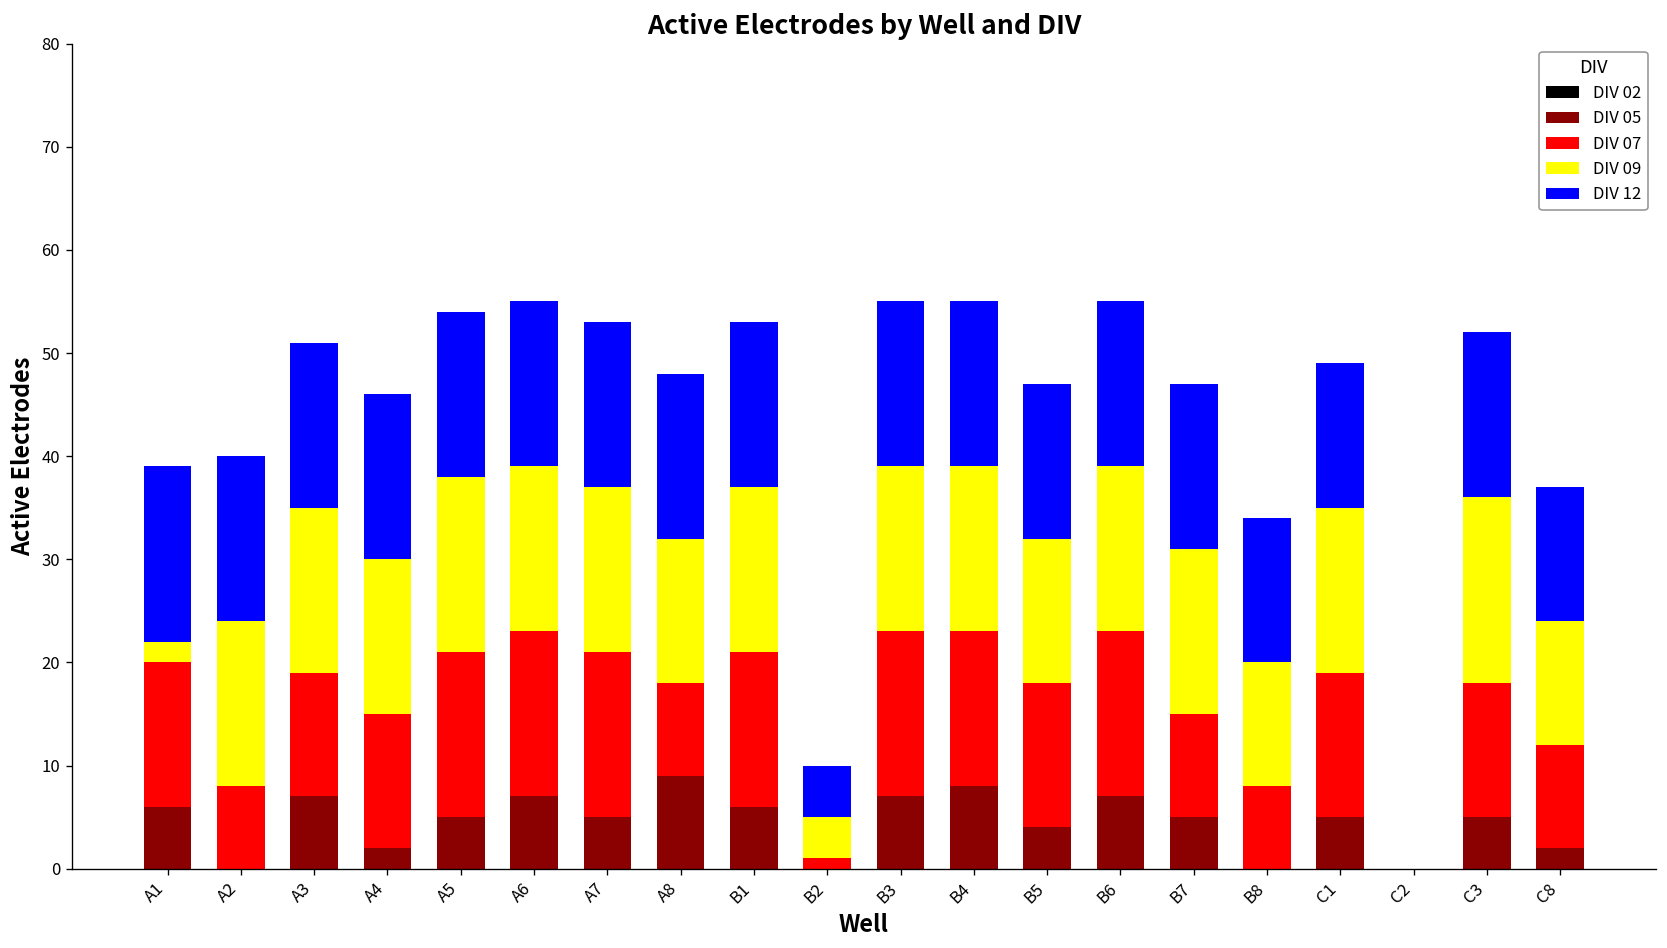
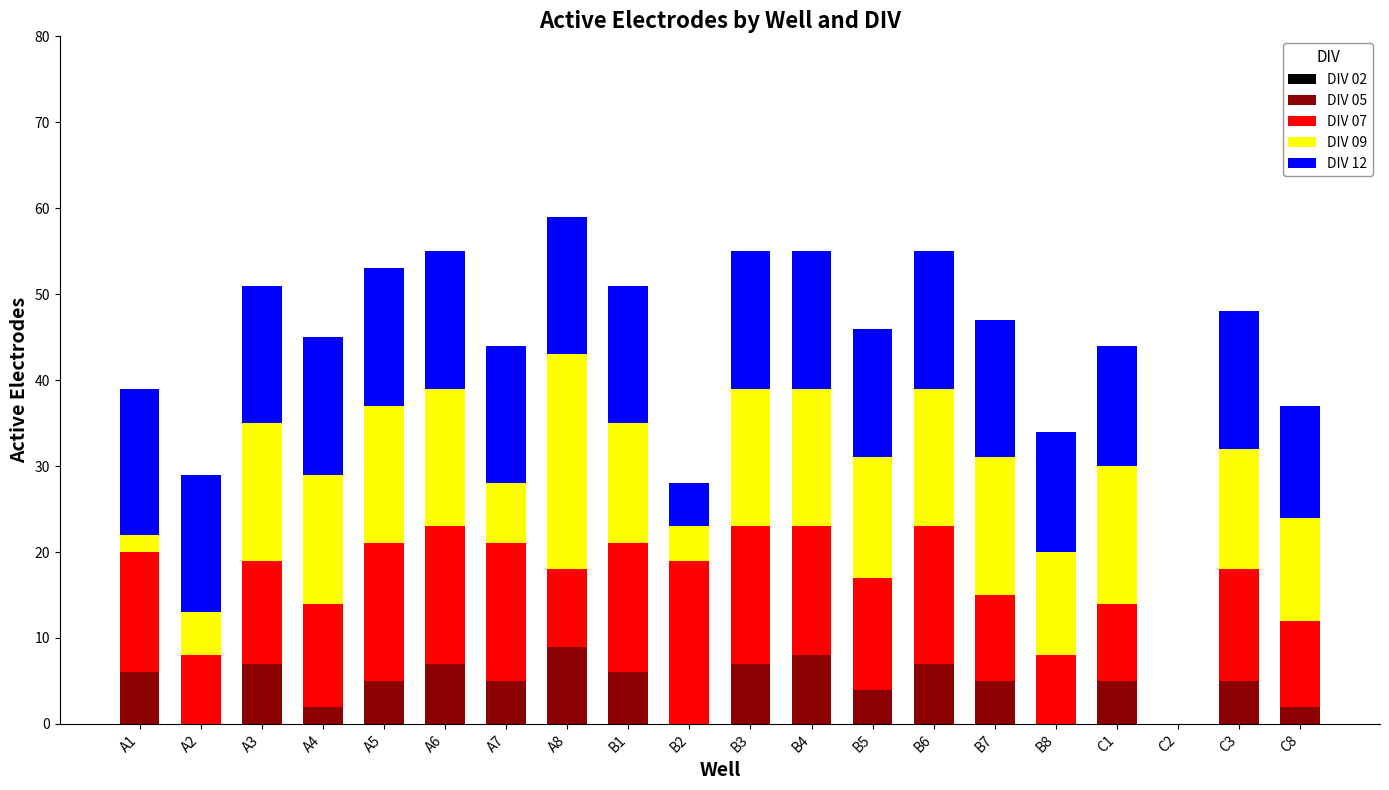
DIV 09, A2: 16 -> 5
DIV 07, A4: 13 -> 12
DIV 09, A5: 17 -> 16
DIV 09, A7: 16 -> 7
DIV 09, A8: 14 -> 25
DIV 09, B1: 16 -> 14
DIV 07, B2: 1 -> 19
DIV 07, B5: 14 -> 13
DIV 07, C1: 14 -> 9
DIV 09, C3: 18 -> 14
